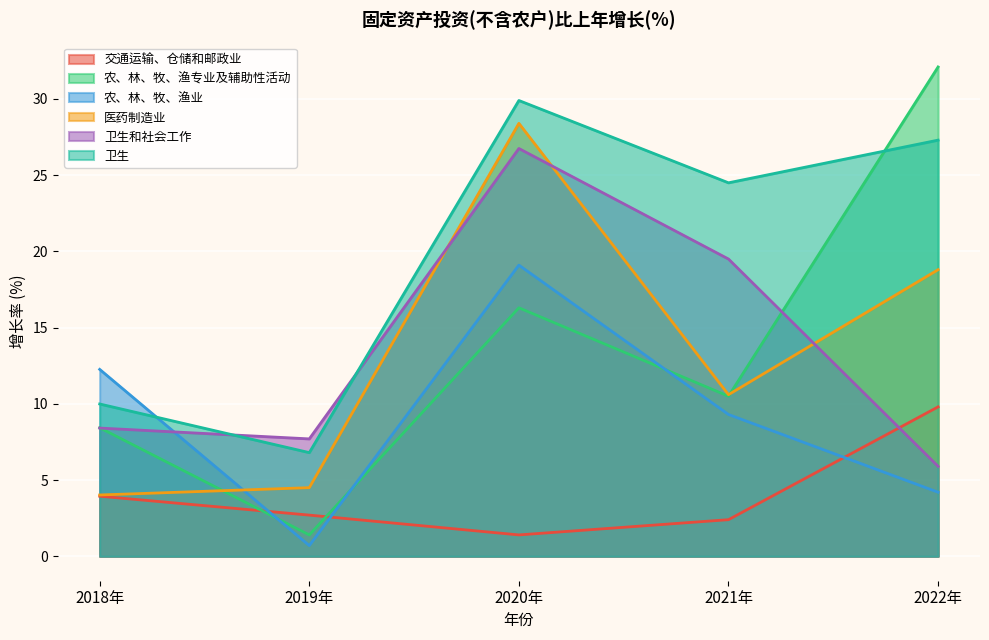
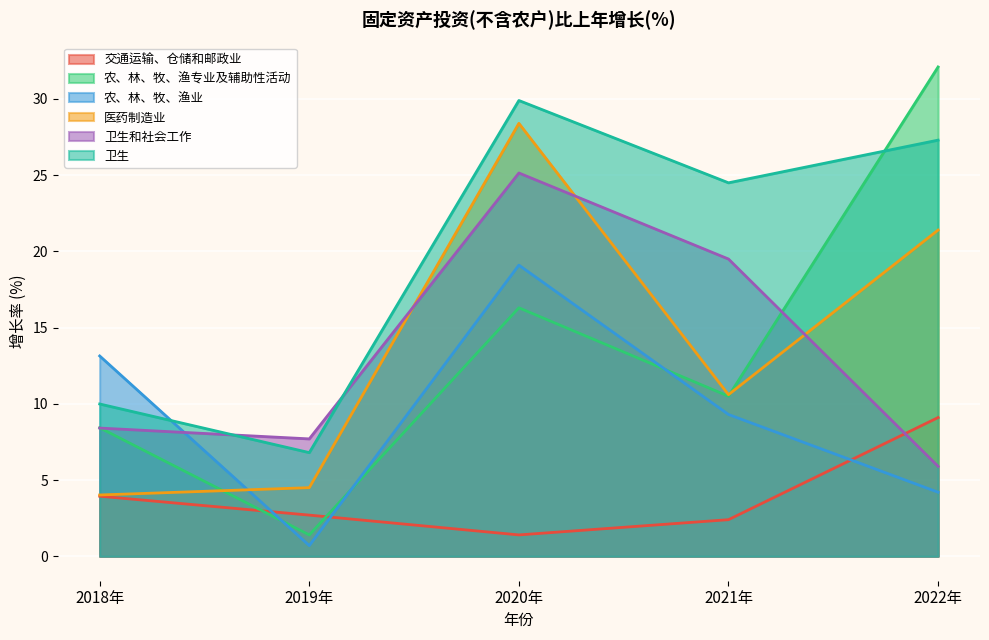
农、林、牧、渔业, 2018年: 12.3 -> 13.1
卫生和社会工作, 2020年: 26.8 -> 25.1
交通运输、仓储和邮政业, 2022年: 9.8 -> 9.1
医药制造业, 2022年: 18.8 -> 21.4
